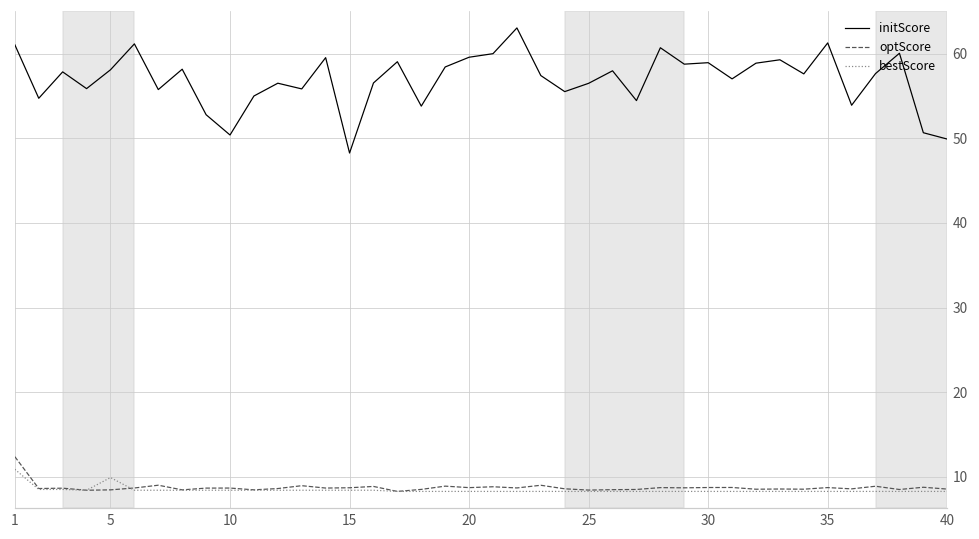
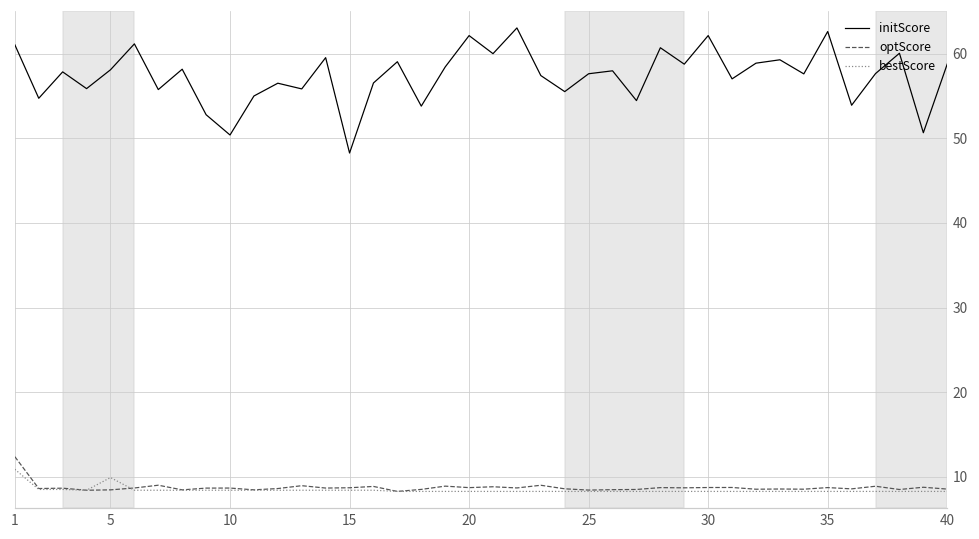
initScore, 20: 60 -> 62
initScore, 25: 56 -> 58
initScore, 30: 59 -> 62
initScore, 35: 61 -> 63
initScore, 40: 50 -> 59
